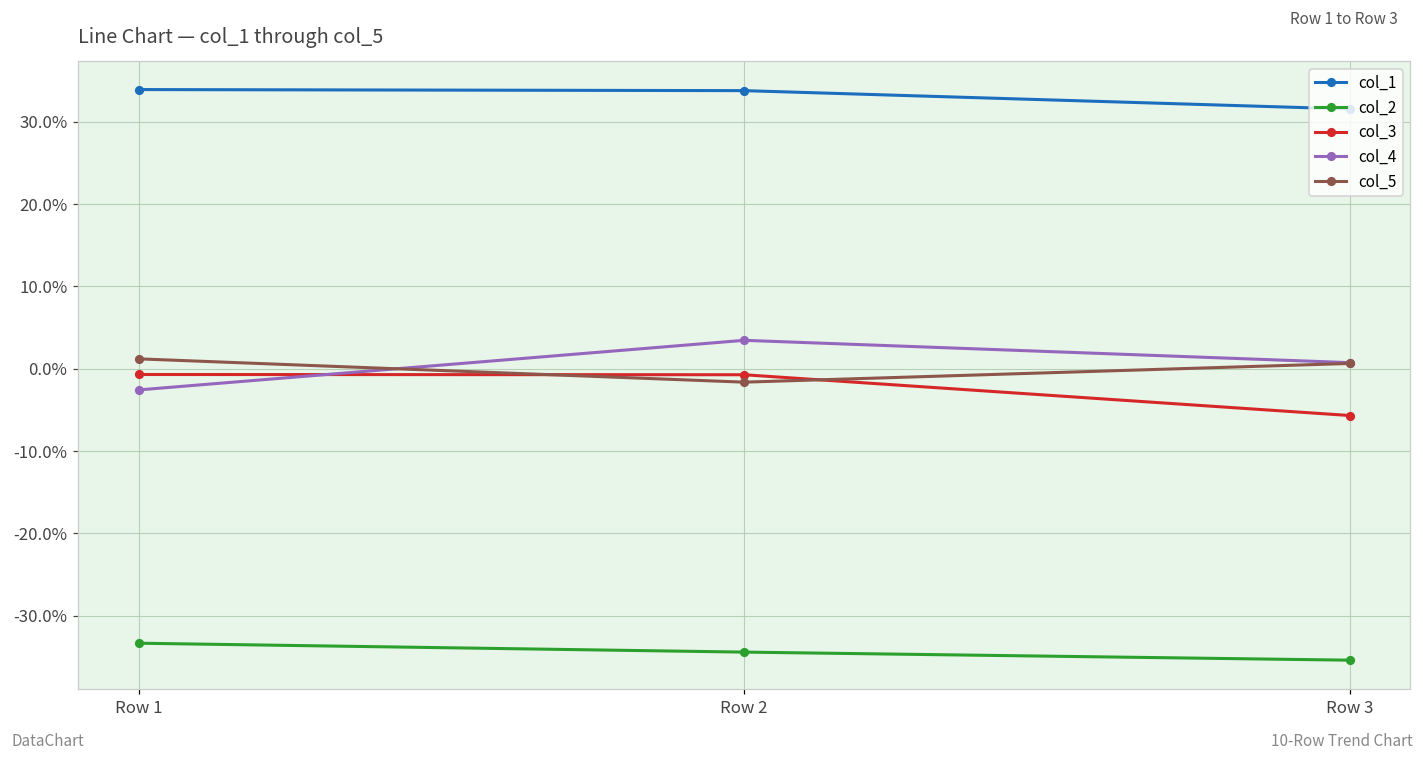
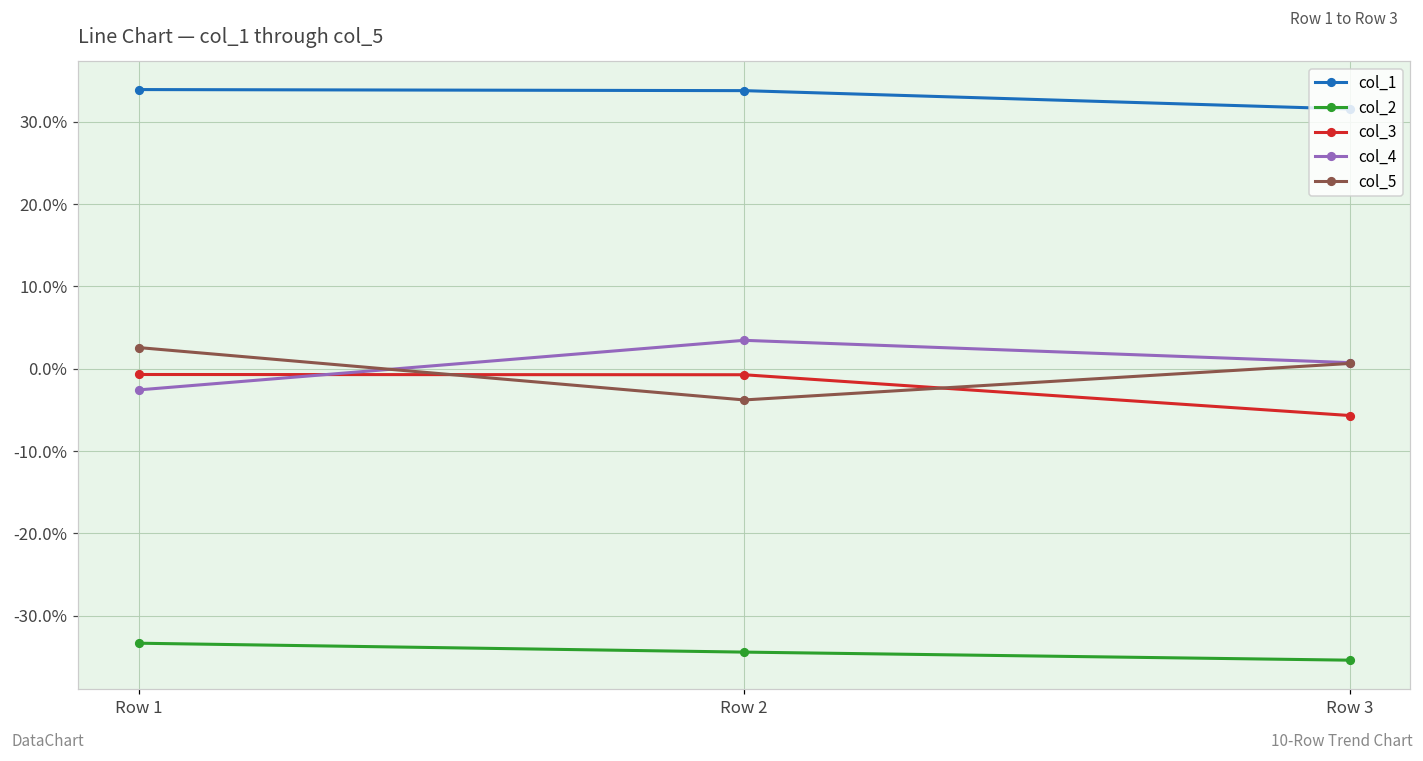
col_5, Row 1: 1% -> 3%
col_5, Row 2: -2% -> -4%
